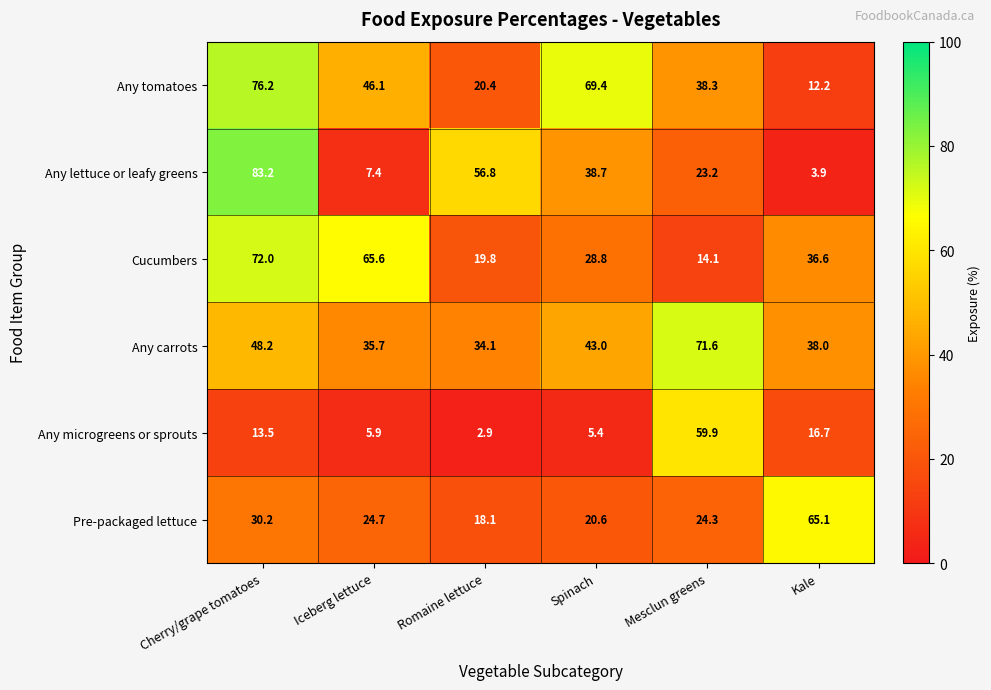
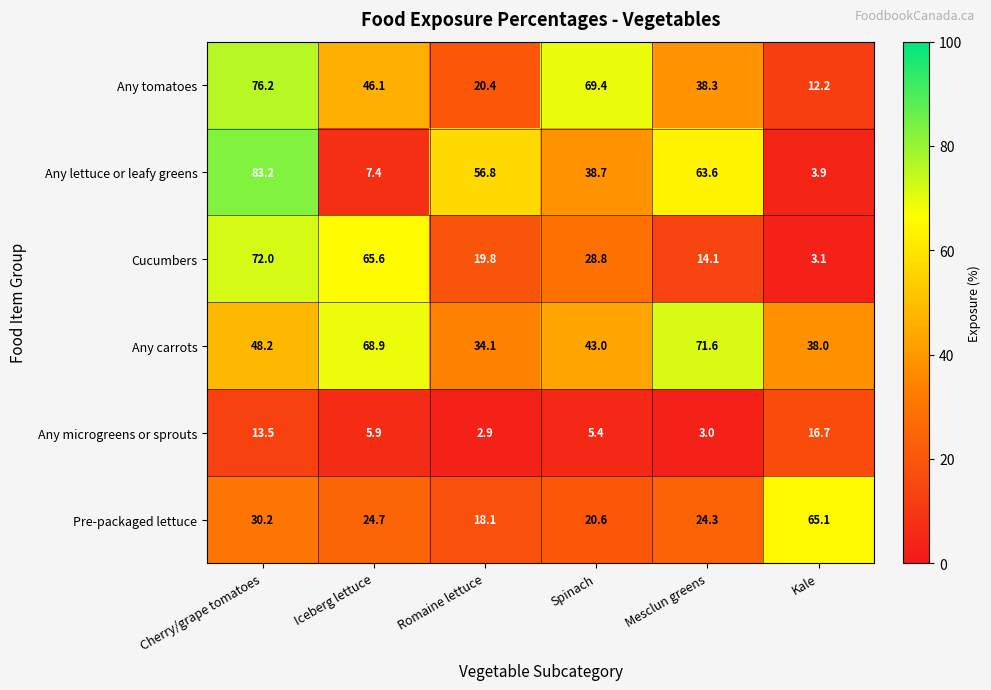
Any lettuce or leafy greens, Mesclun greens: 23.2 -> 63.6
Cucumbers, Kale: 36.6 -> 3.1
Any carrots, Iceberg lettuce: 35.7 -> 68.9
Any microgreens or sprouts, Mesclun greens: 59.9 -> 3.0
